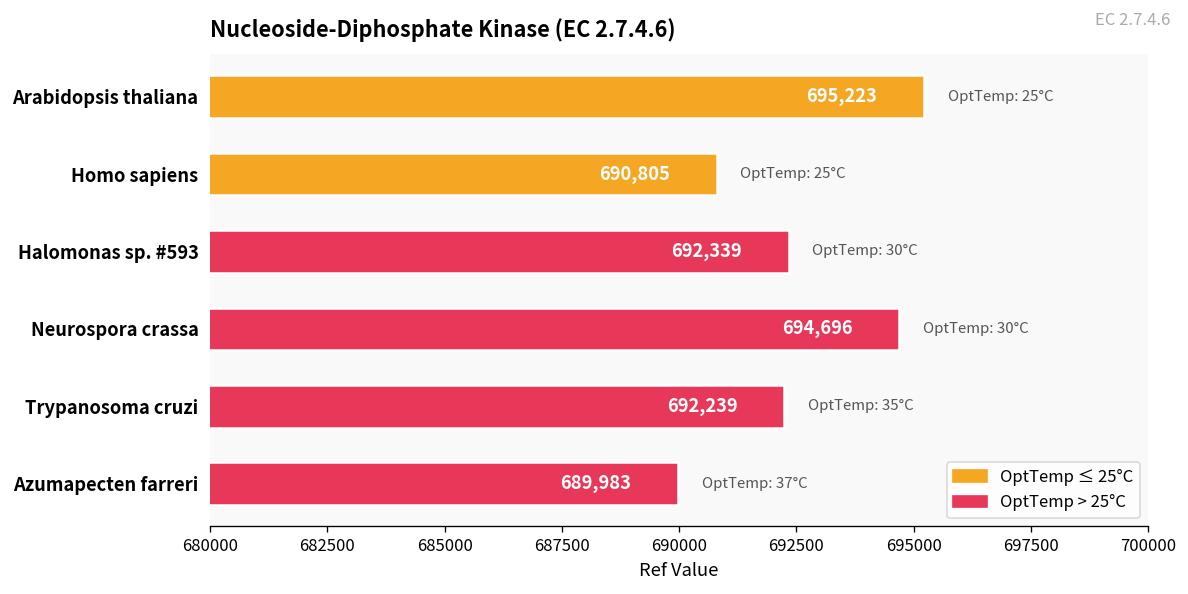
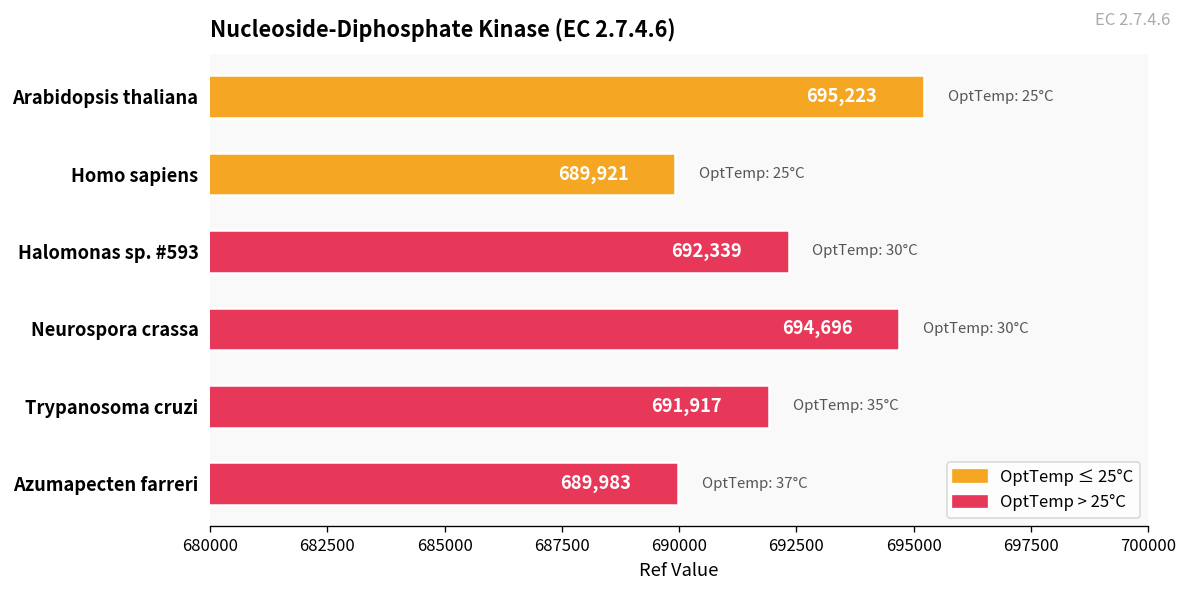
Homo sapiens: 690,805 -> 689,921
Trypanosoma cruzi: 692,239 -> 691,917
